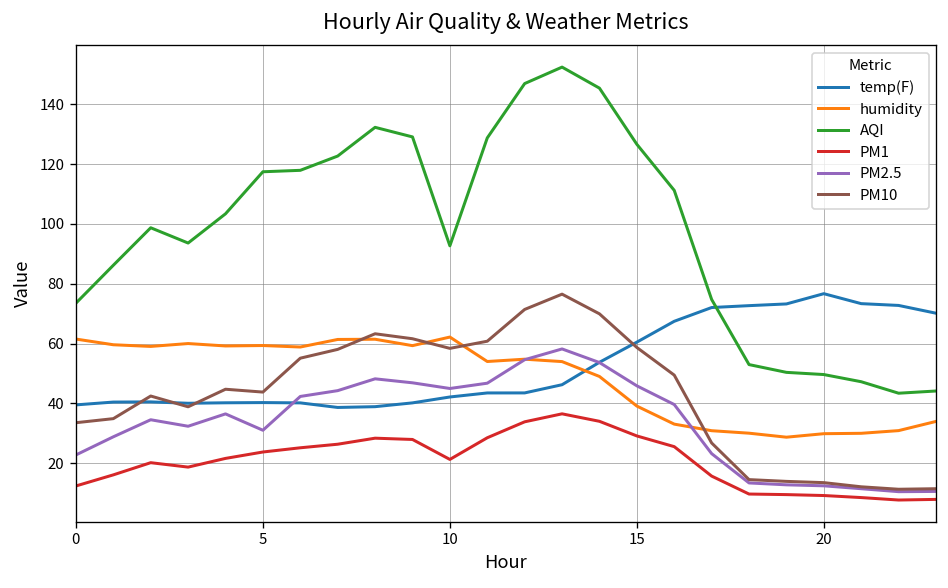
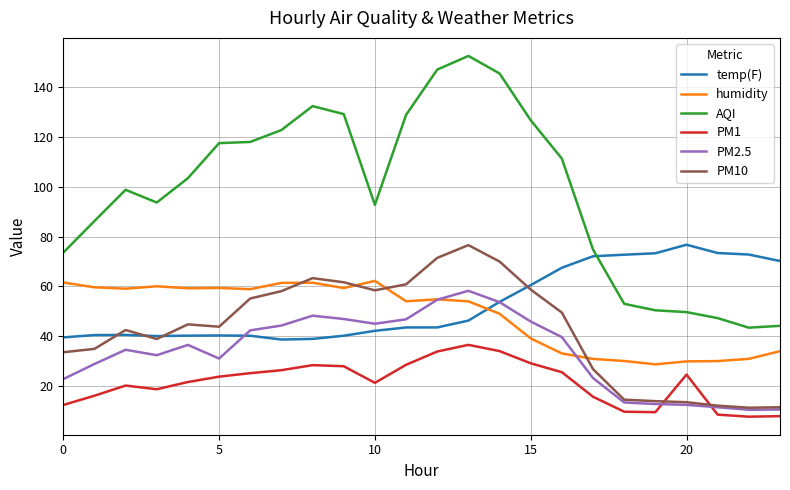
PM1, 20: 9 -> 25
